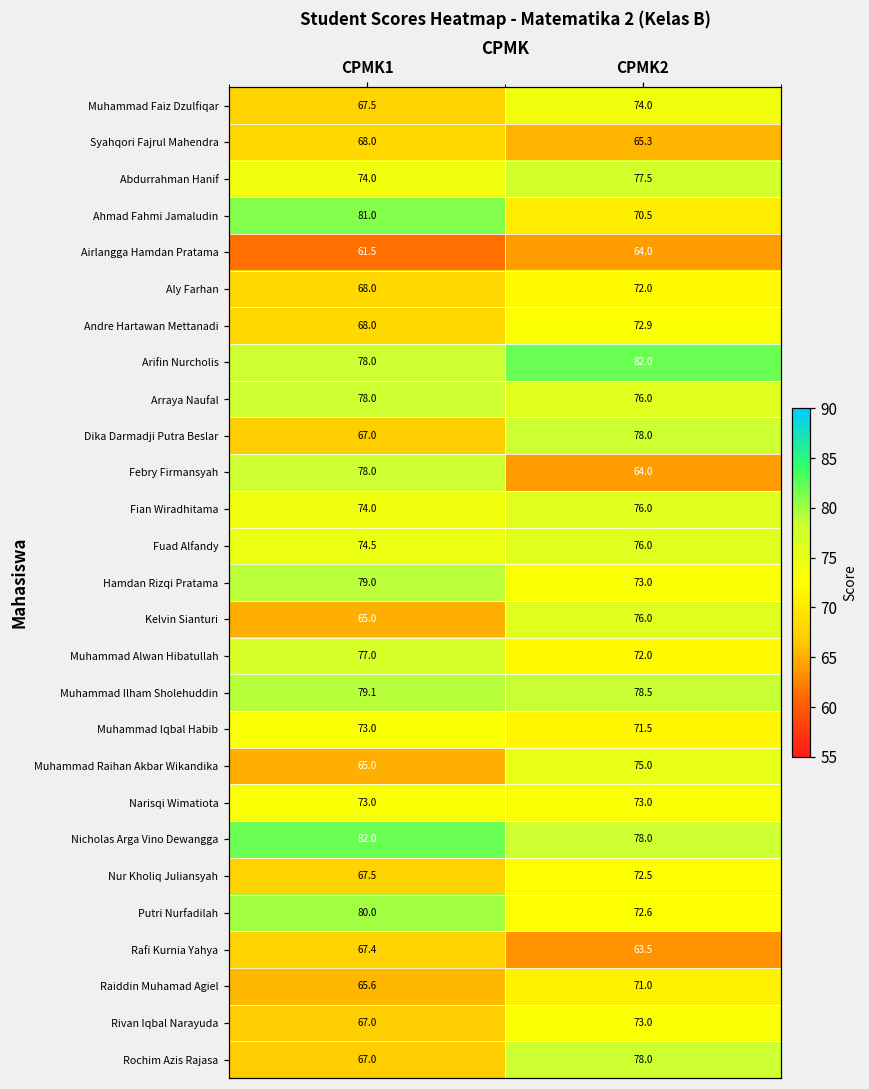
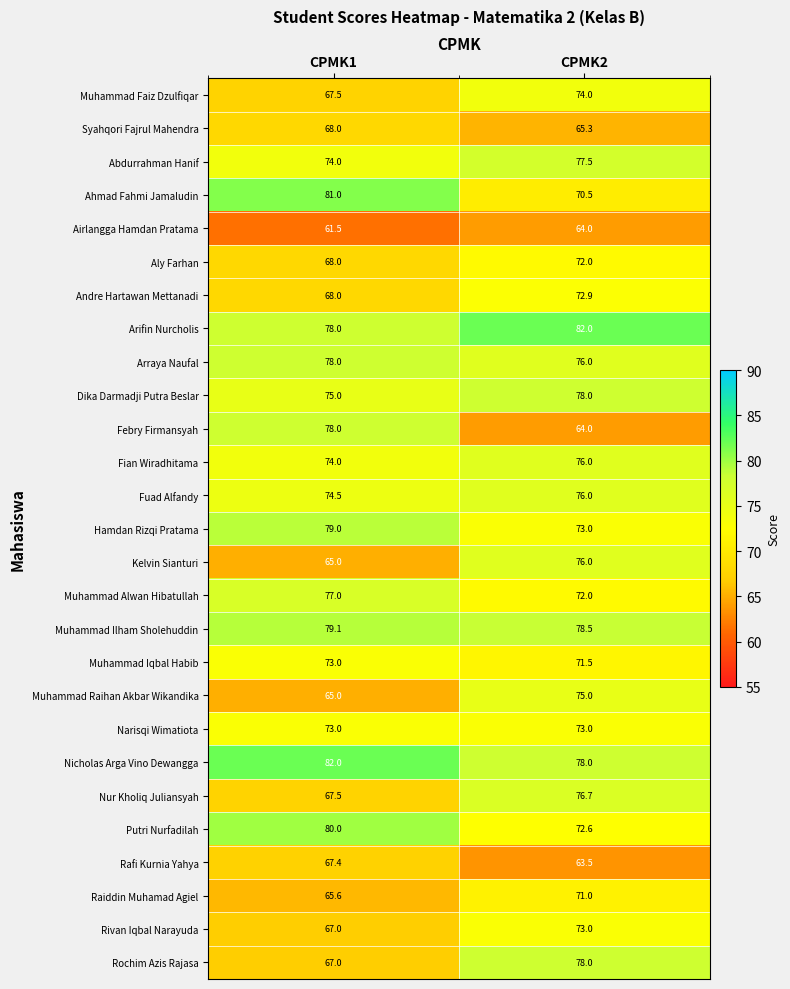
Dika Darmadji Putra Beslar, CPMK1: 67.0 -> 75.0
Nur Kholiq Juliansyah, CPMK2: 72.5 -> 76.7
